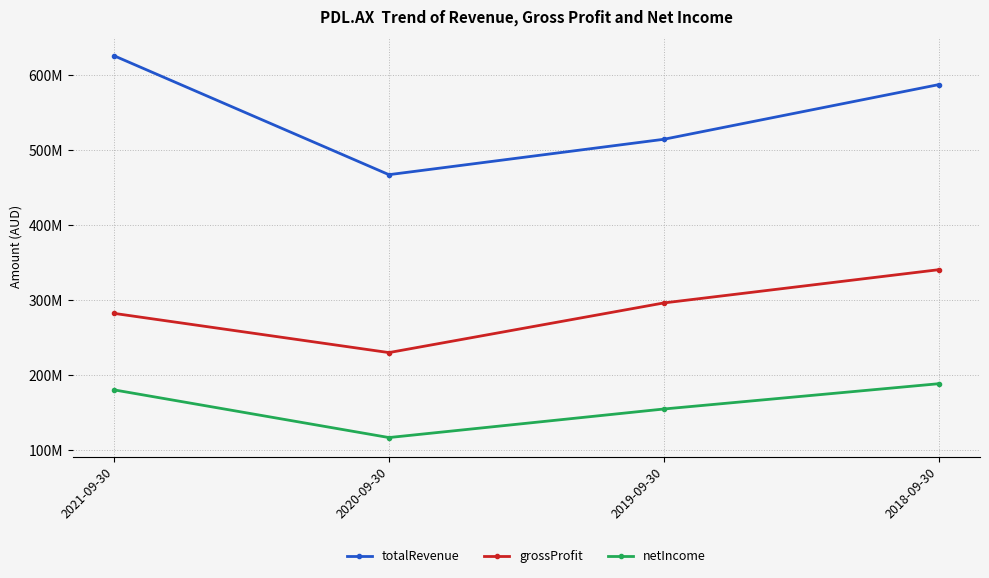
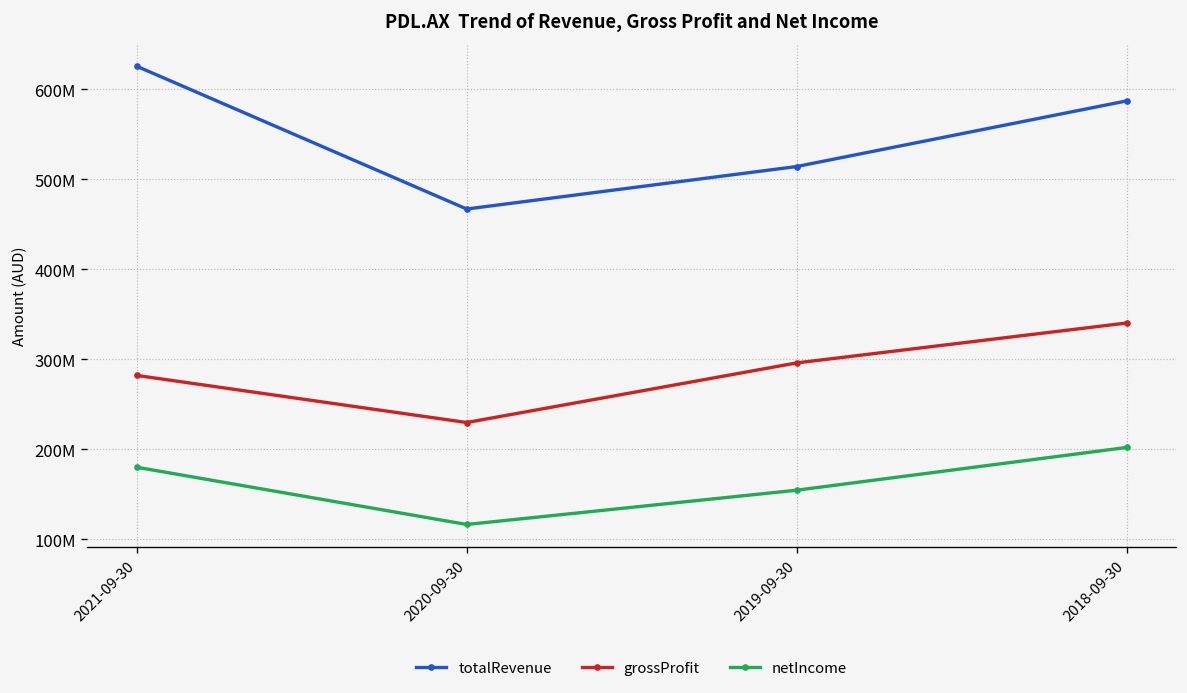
netIncome, 2018-09-30: 190000000 -> 200000000
